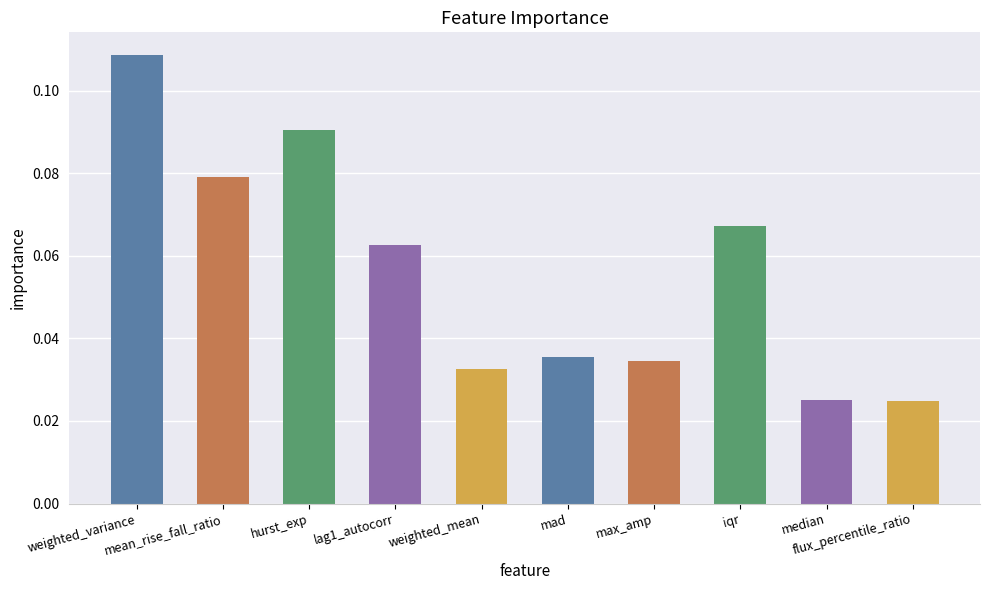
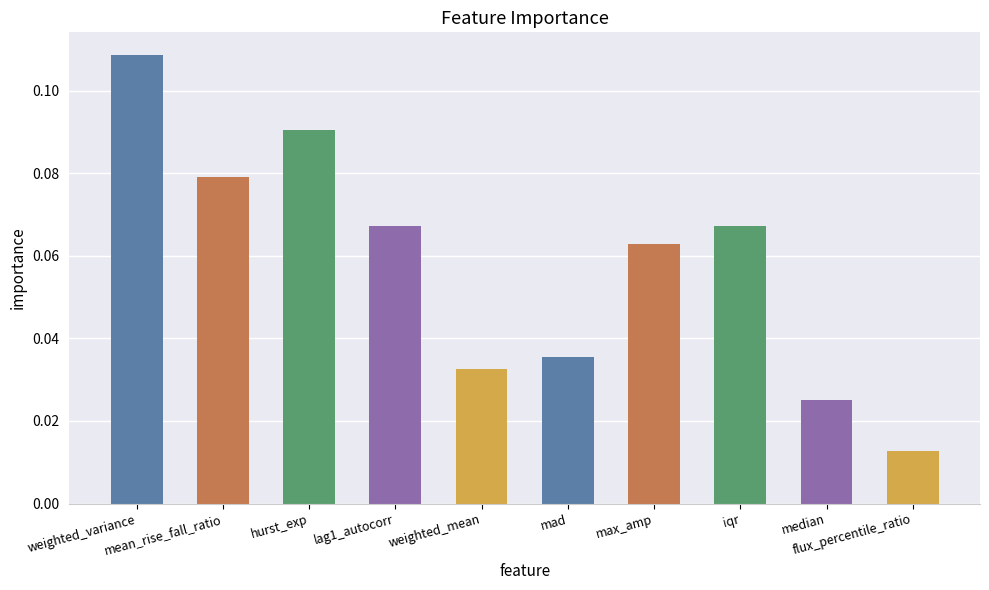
lag1_autocorr: 0.063 -> 0.067
max_amp: 0.035 -> 0.063
flux_percentile_ratio: 0.025 -> 0.013
